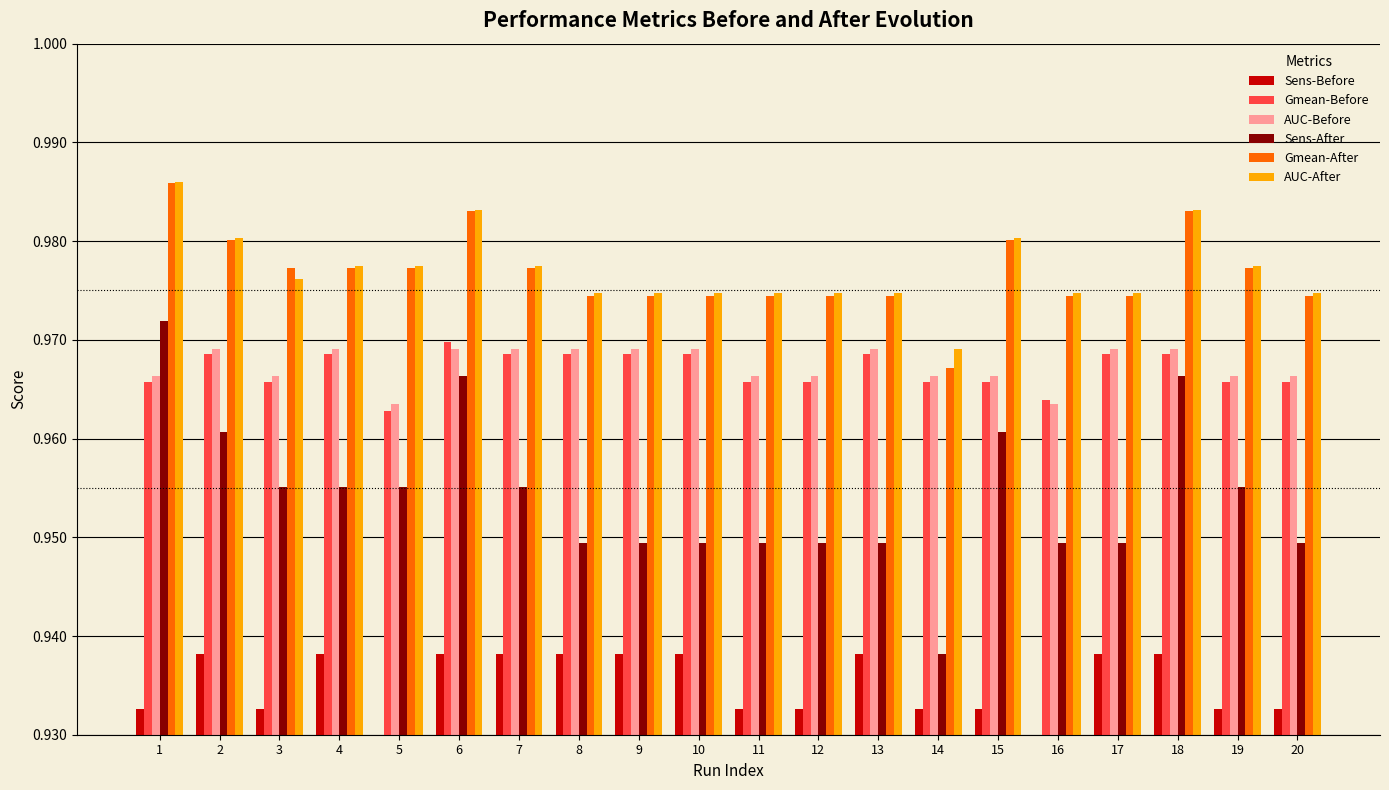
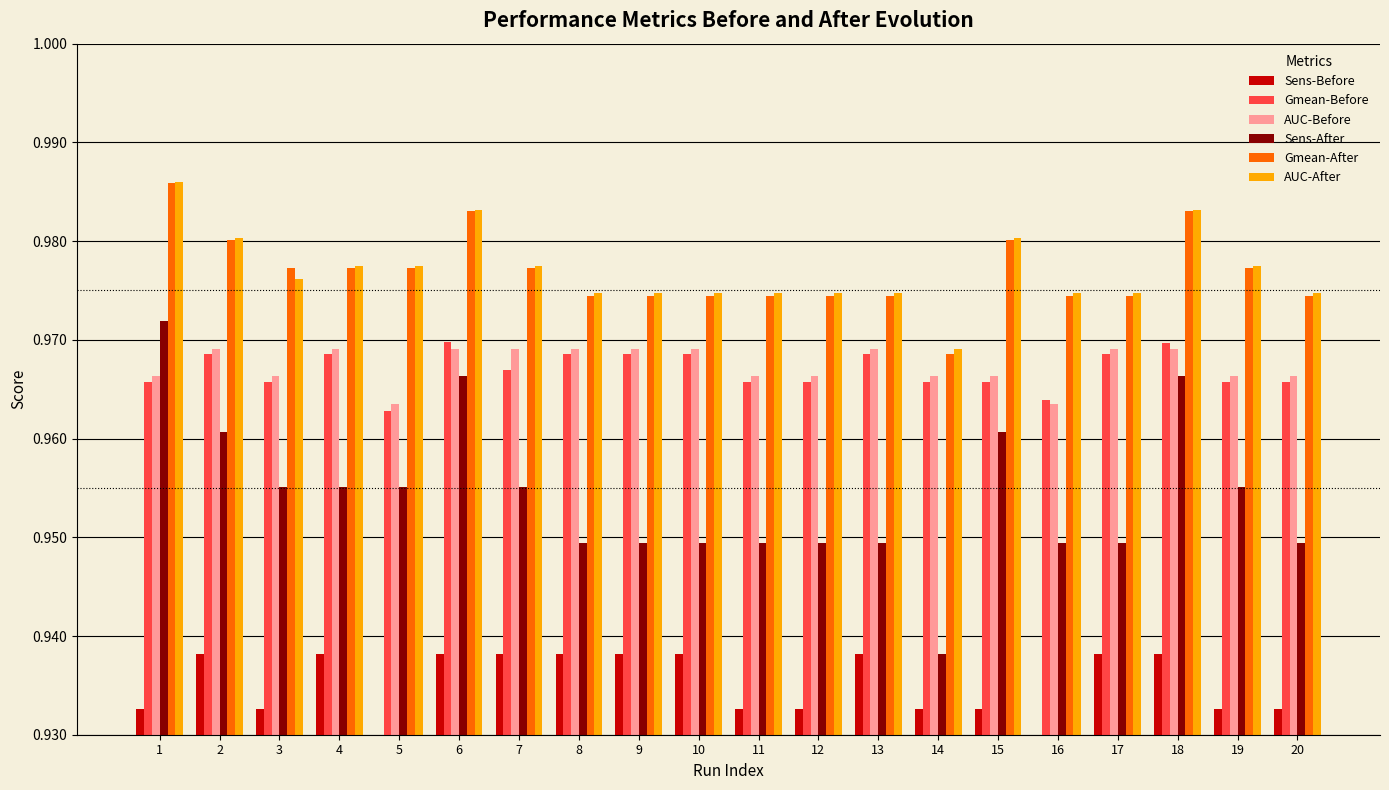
Gmean-Before, 7: 0.969 -> 0.967
Gmean-After, 14: 0.967 -> 0.969
Gmean-Before, 18: 0.969 -> 0.970
